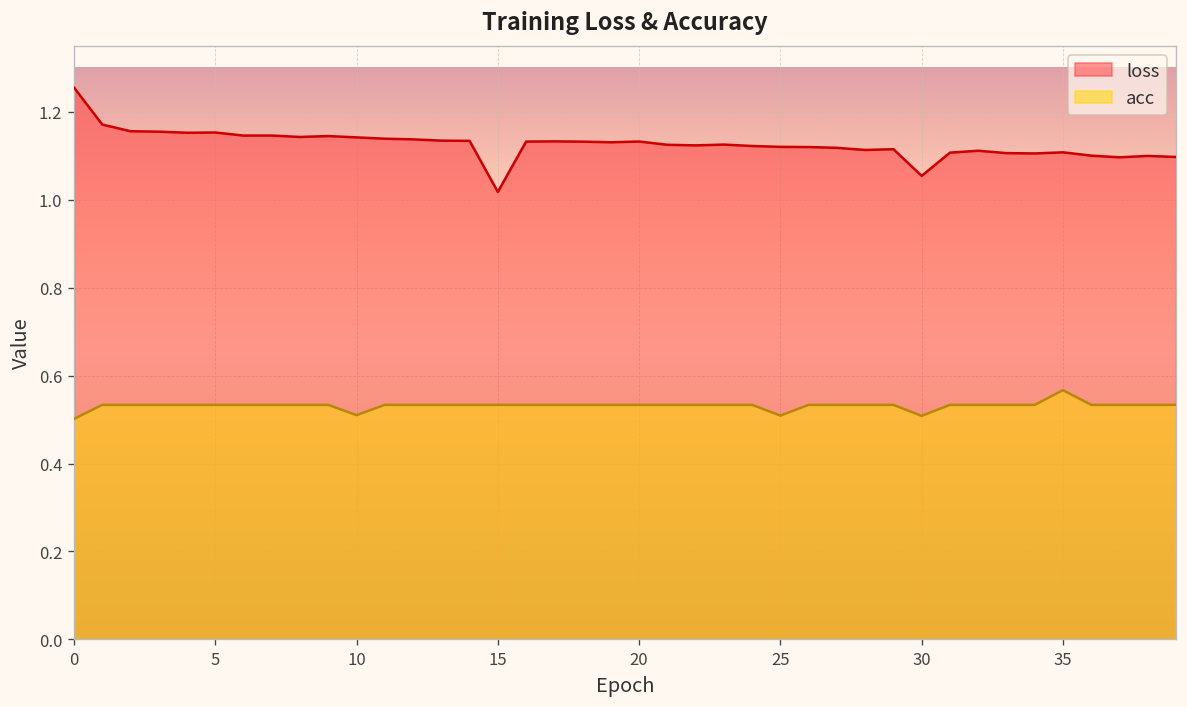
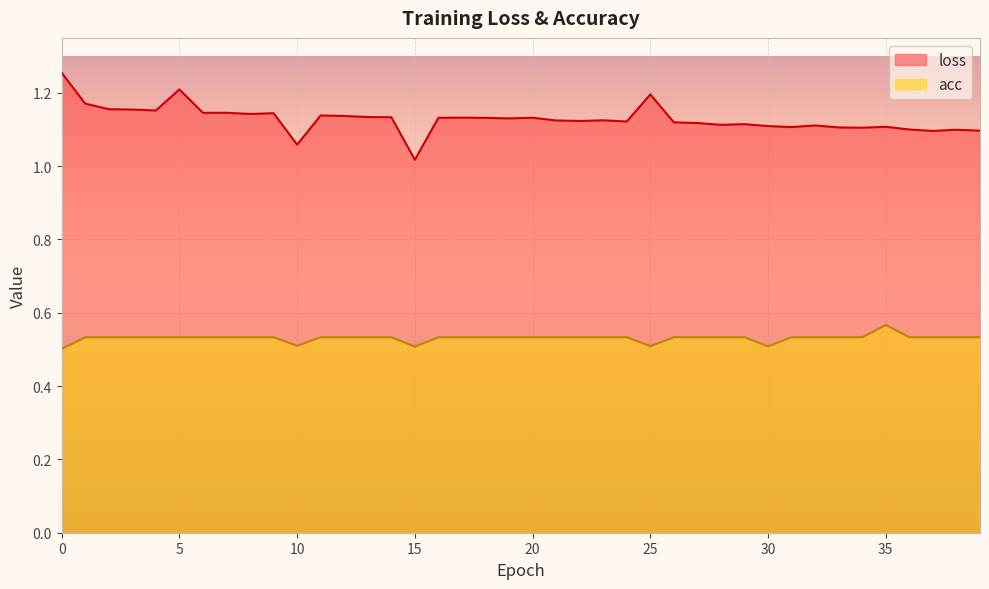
loss, 5: 1.15 -> 1.21
loss, 10: 1.14 -> 1.06
acc, 15: 0.53 -> 0.51
loss, 25: 1.12 -> 1.20
loss, 30: 1.05 -> 1.11
